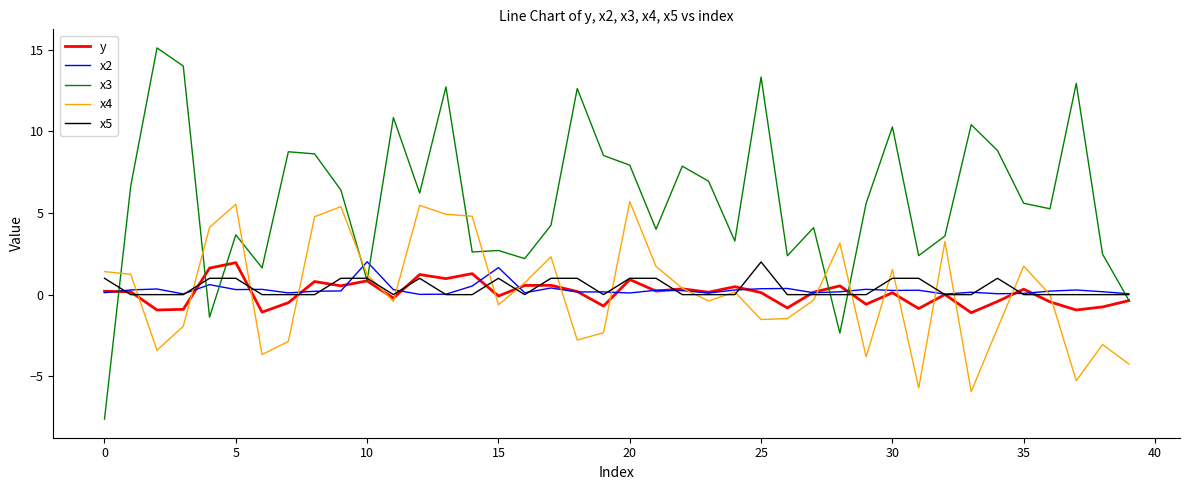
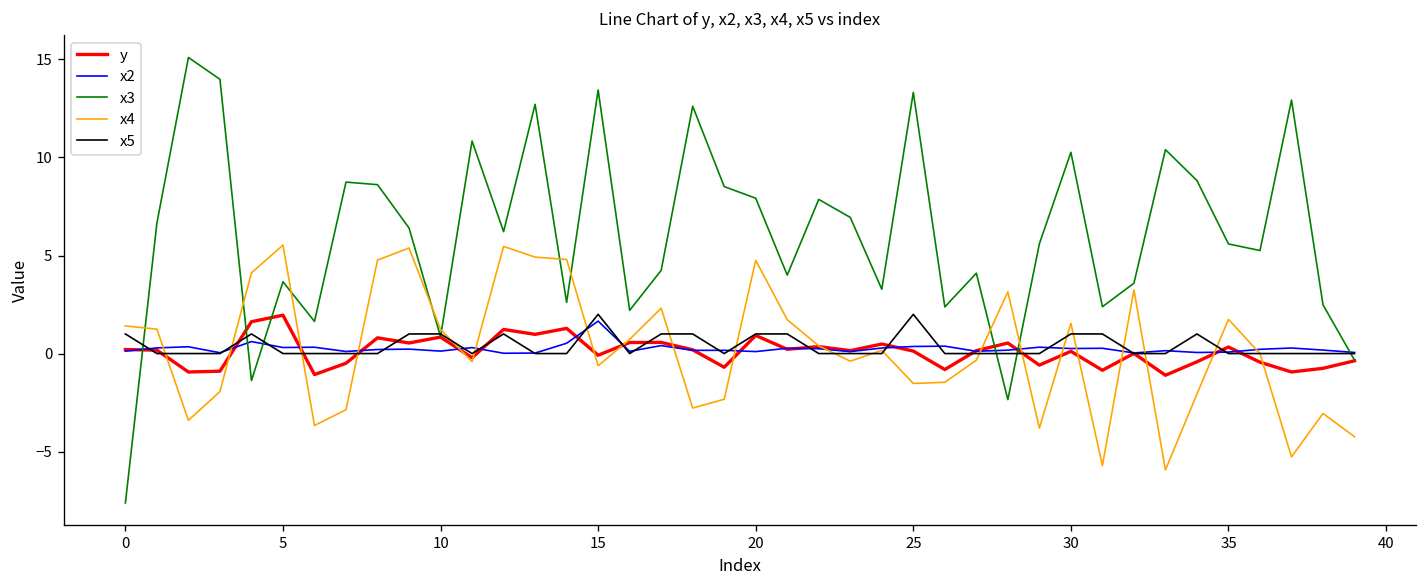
x5, 5: 1 -> 0
x2, 10: 2.0 -> 0.1
x3, 15: 2.7 -> 13.4
x5, 15: 1 -> 2
x4, 20: 5.7 -> 4.8
